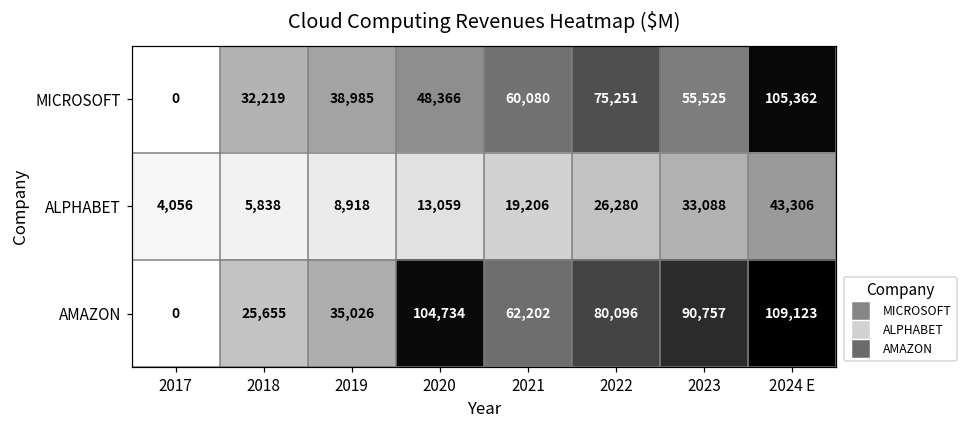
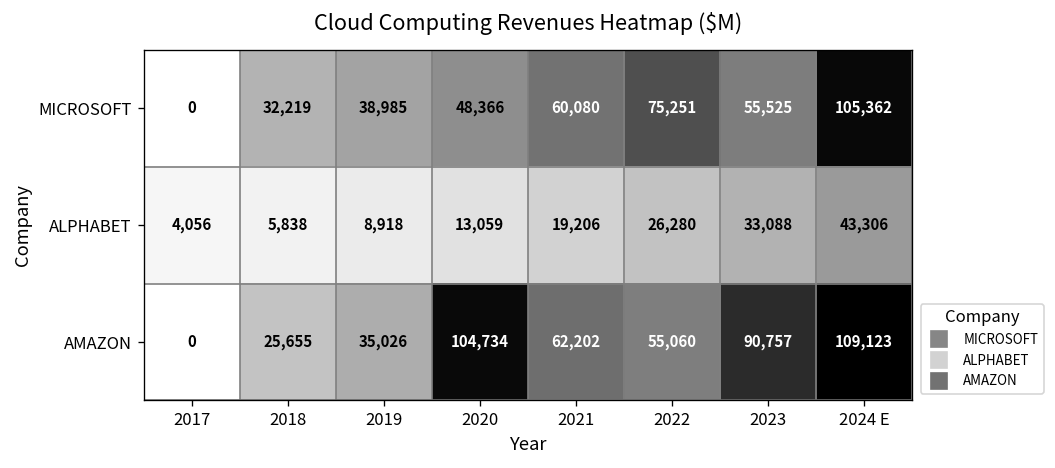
AMAZON, 2022: 80,096 -> 55,060
